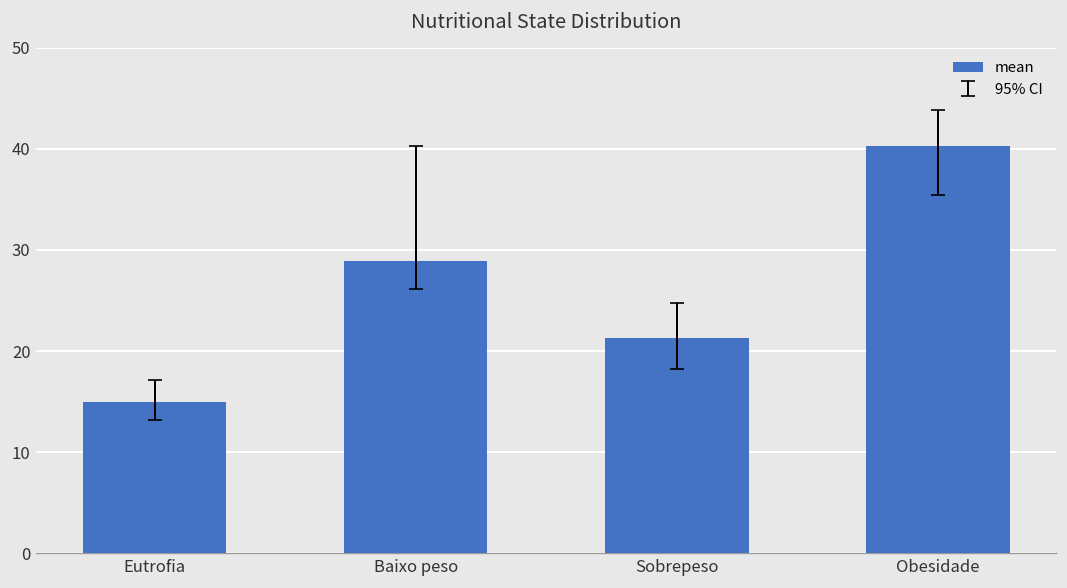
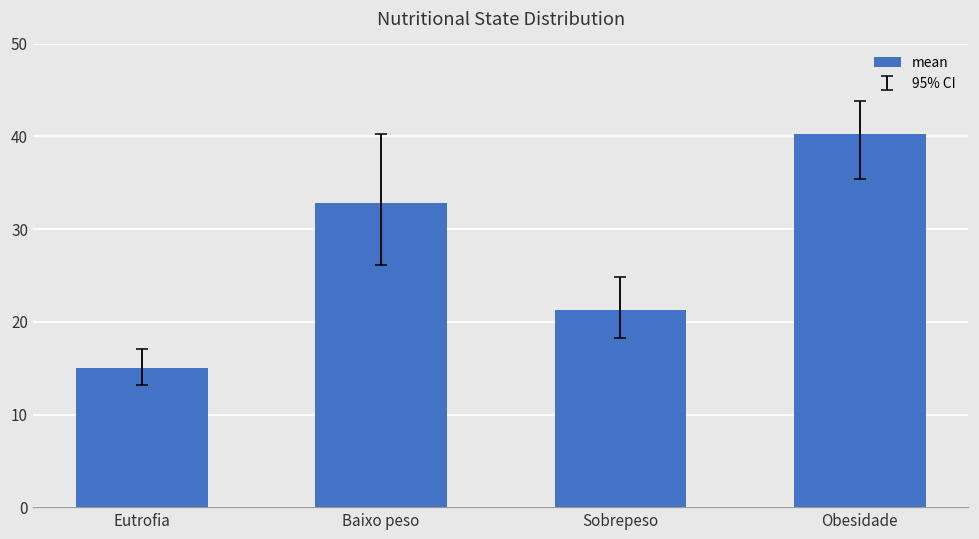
mean, Baixo peso: 29 -> 33
